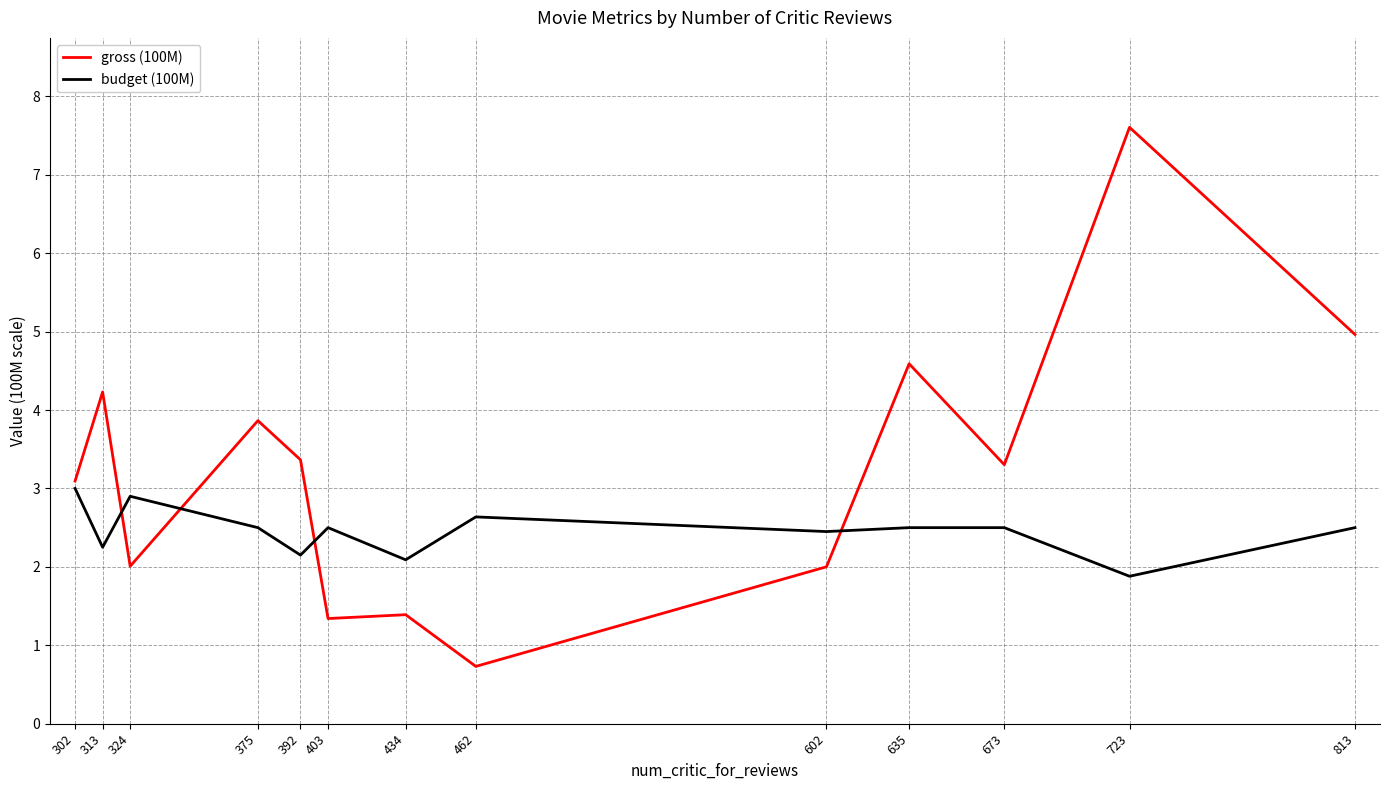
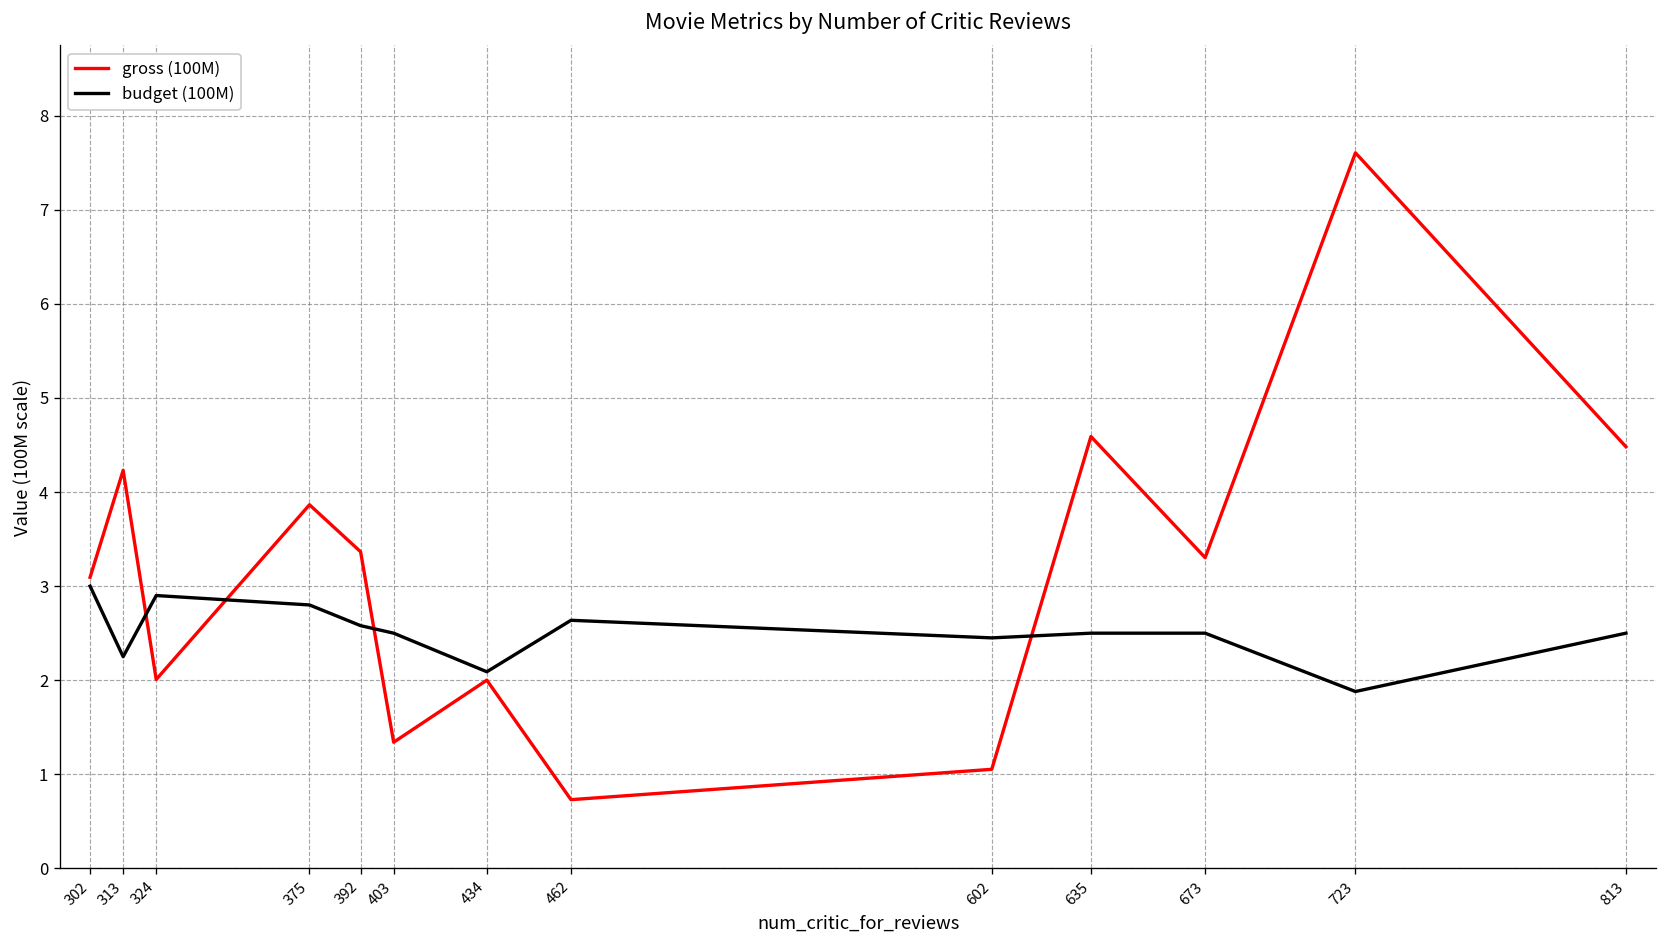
budget (100M), 375: 2.5 -> 2.8
budget (100M), 392: 2.2 -> 2.6
gross (100M), 434: 1.4 -> 2.0
gross (100M), 602: 2.0 -> 1.1
gross (100M), 813: 5.0 -> 4.5
